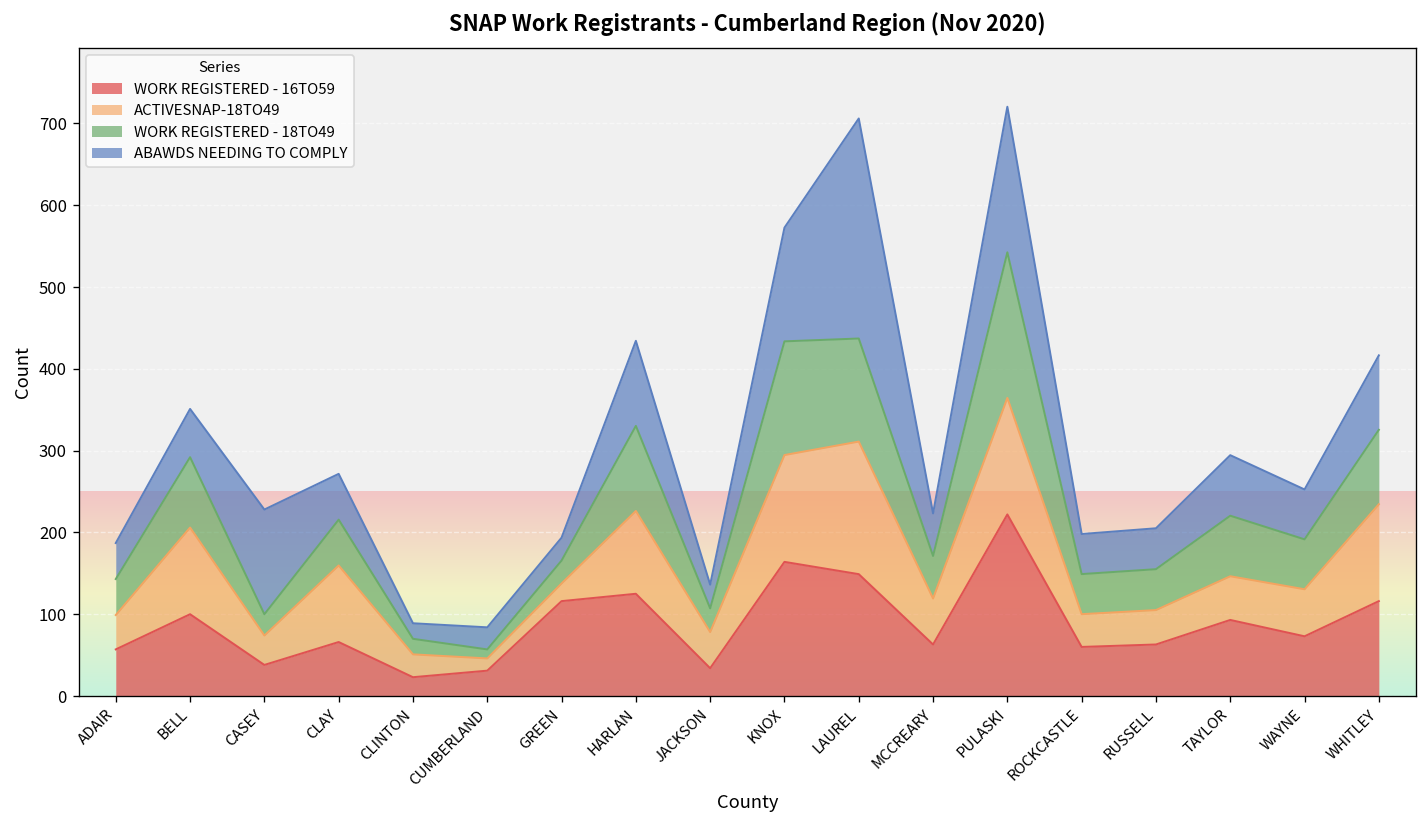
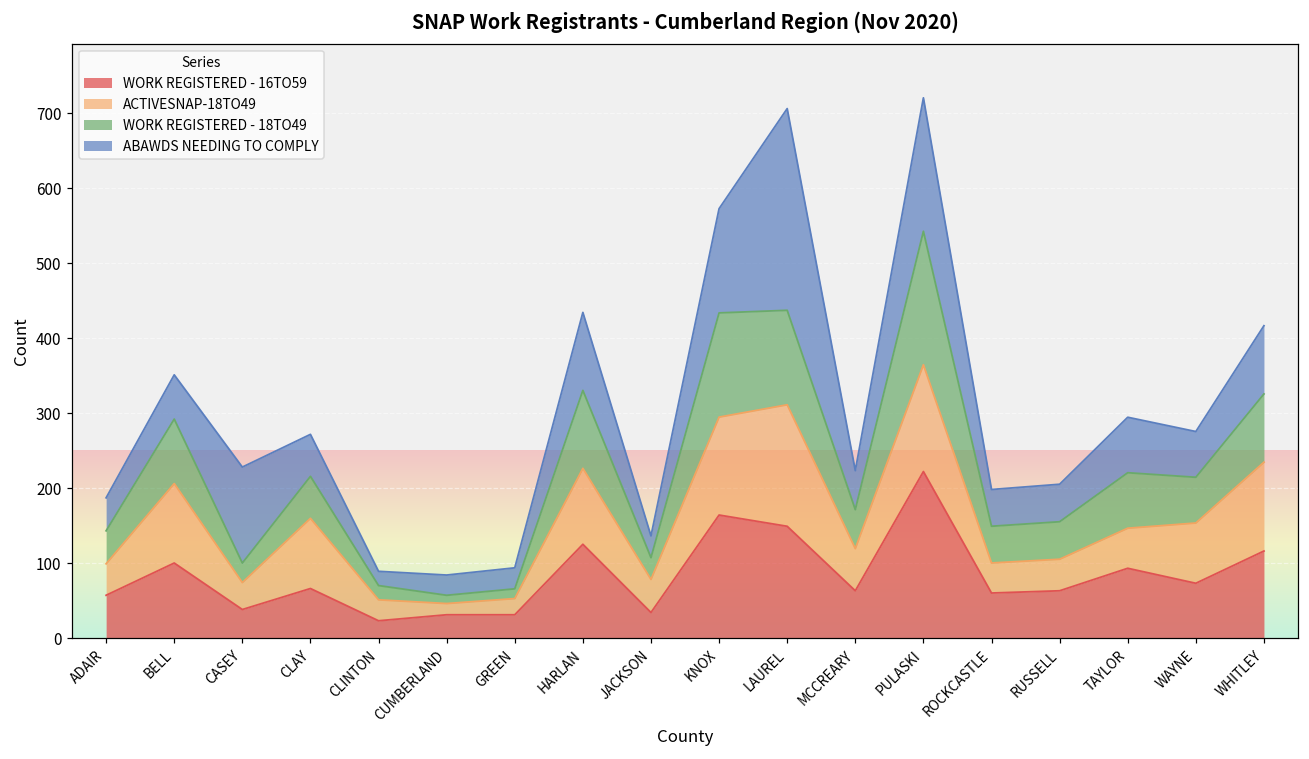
WORK REGISTERED - 16TO59, GREEN: 120 -> 30
WORK REGISTERED - 18TO49, GREEN: 30 -> 10
ACTIVESNAP-18TO49, WAYNE: 60 -> 80
